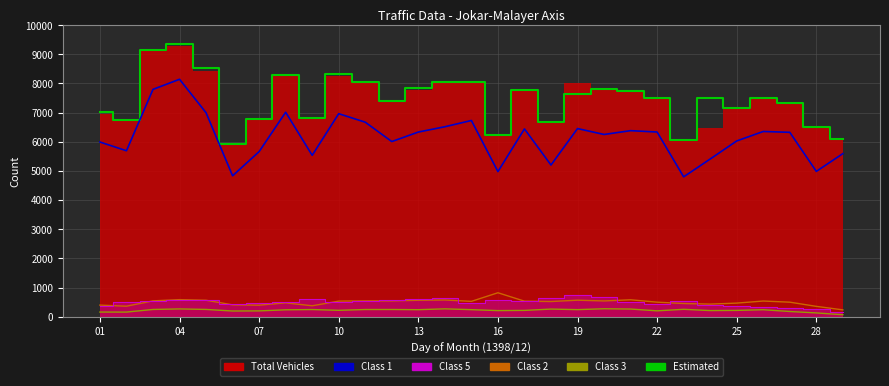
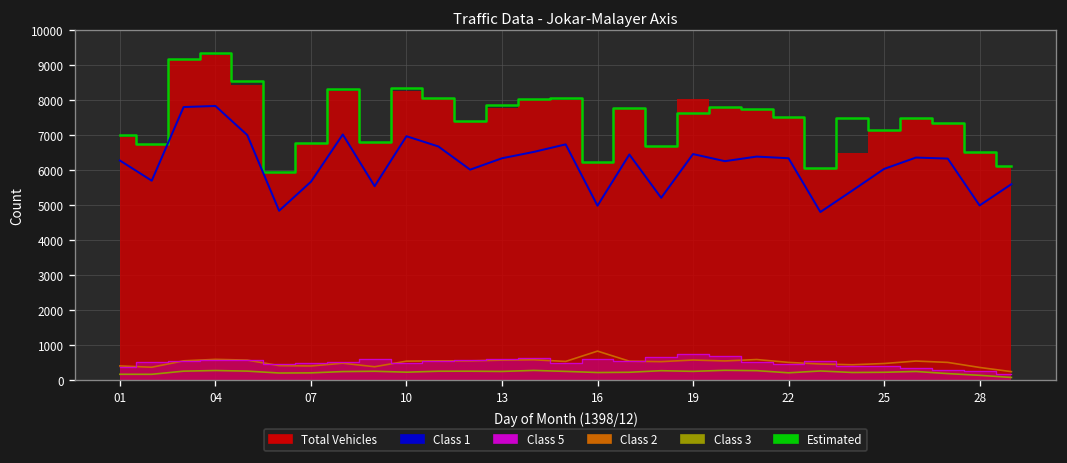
Class 1, 01: 6000 -> 6300
Class 1, 04: 8100 -> 7800
